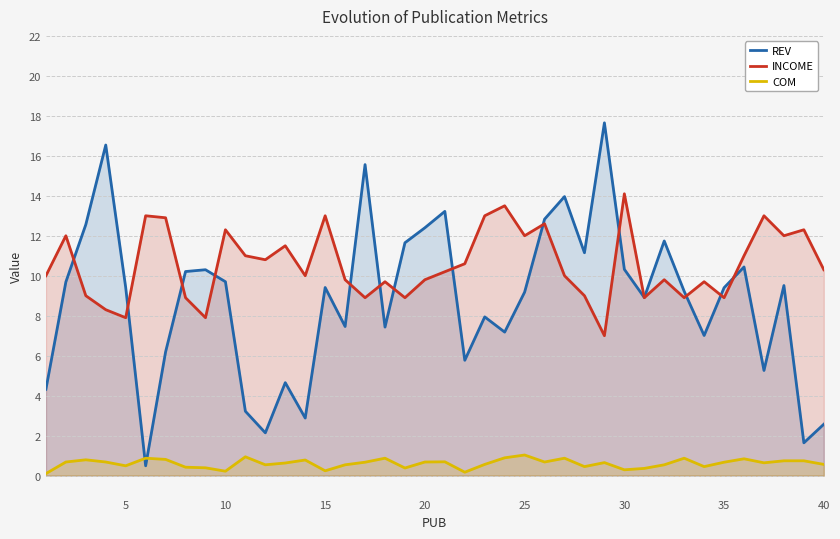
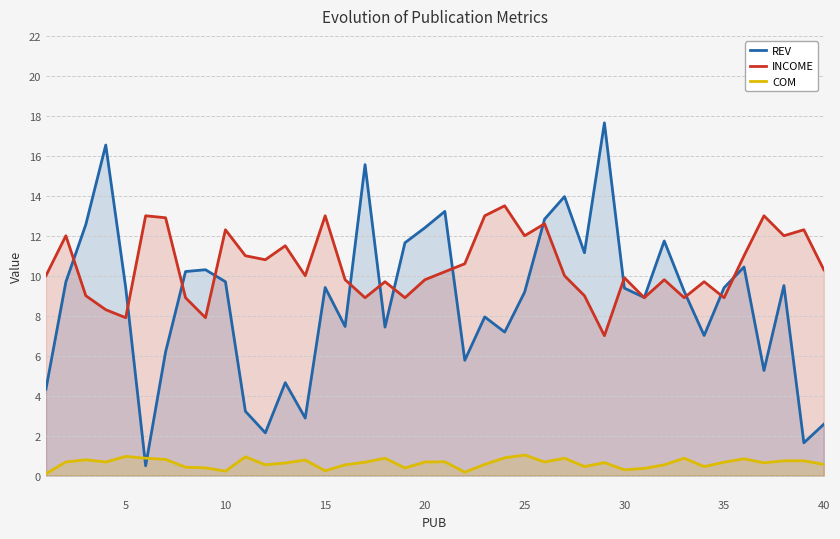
COM, 5: 0.5 -> 1.0
REV, 30: 10.3 -> 9.4
INCOME, 30: 14.1 -> 9.9
